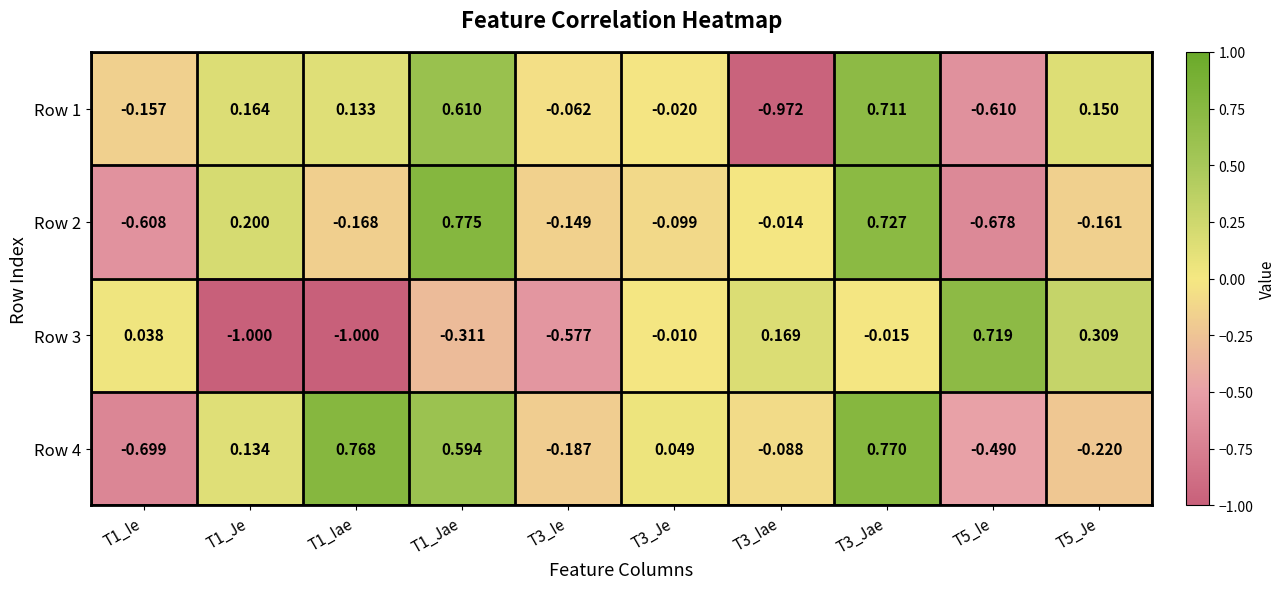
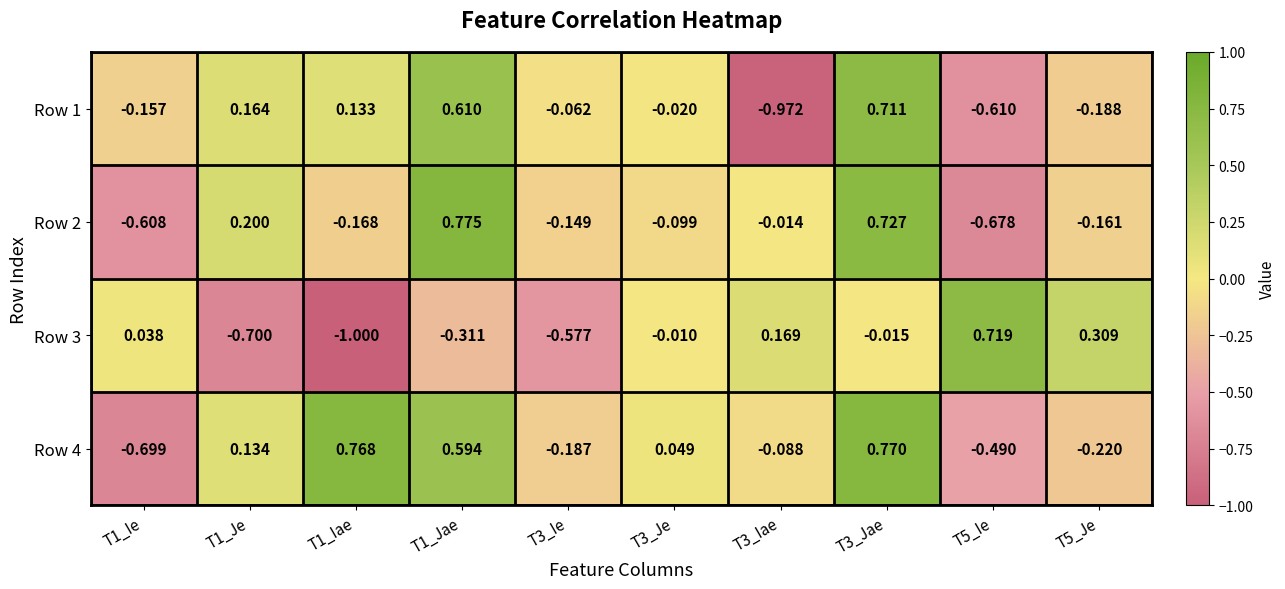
Row 1, T5_Je: 0.150 -> -0.188
Row 3, T1_Je: -1.000 -> -0.700
